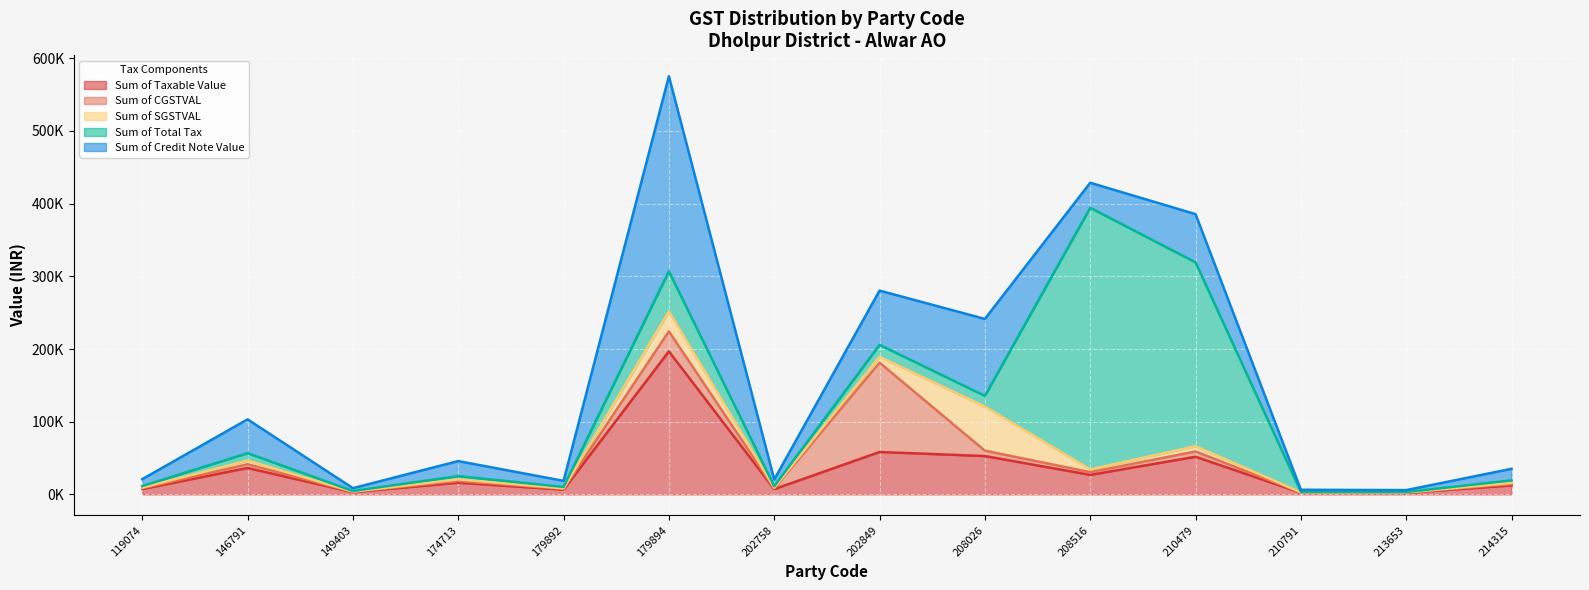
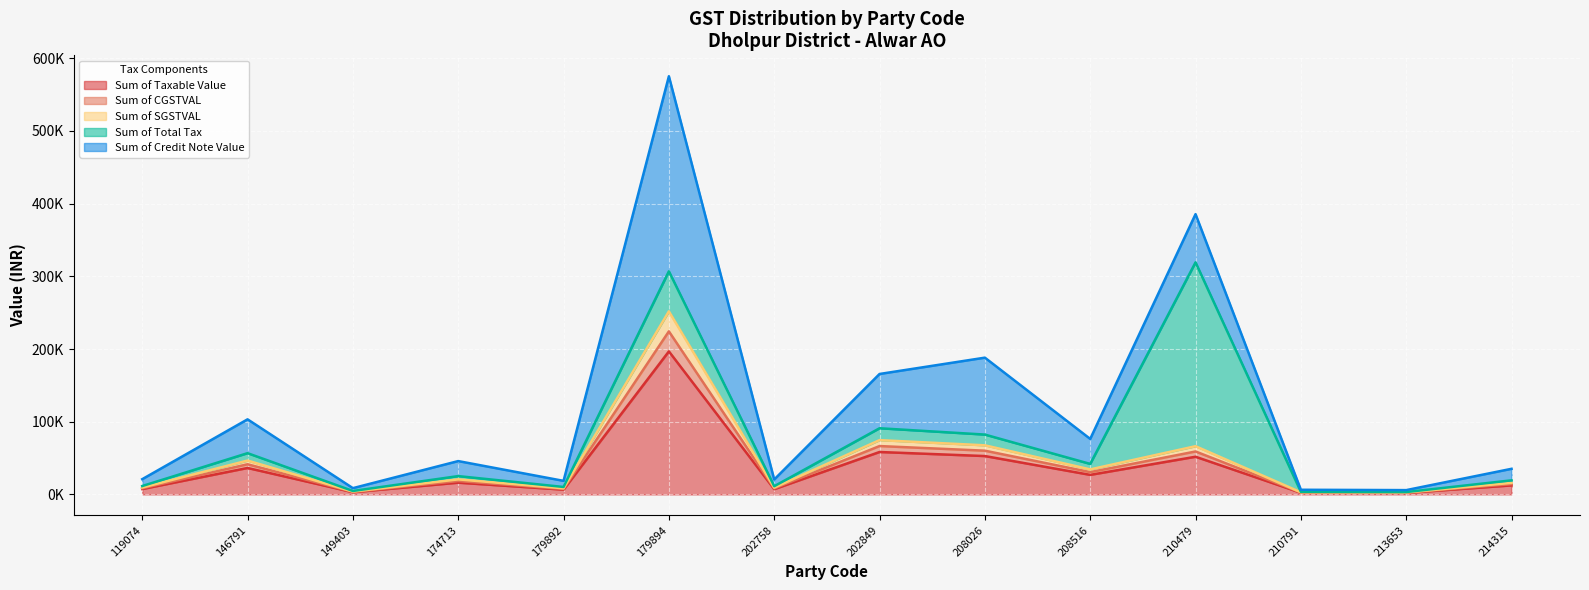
Sum of CGSTVAL, 202849: 120000 -> 10000
Sum of SGSTVAL, 208026: 60000 -> 10000
Sum of Total Tax, 208516: 360000 -> 10000
